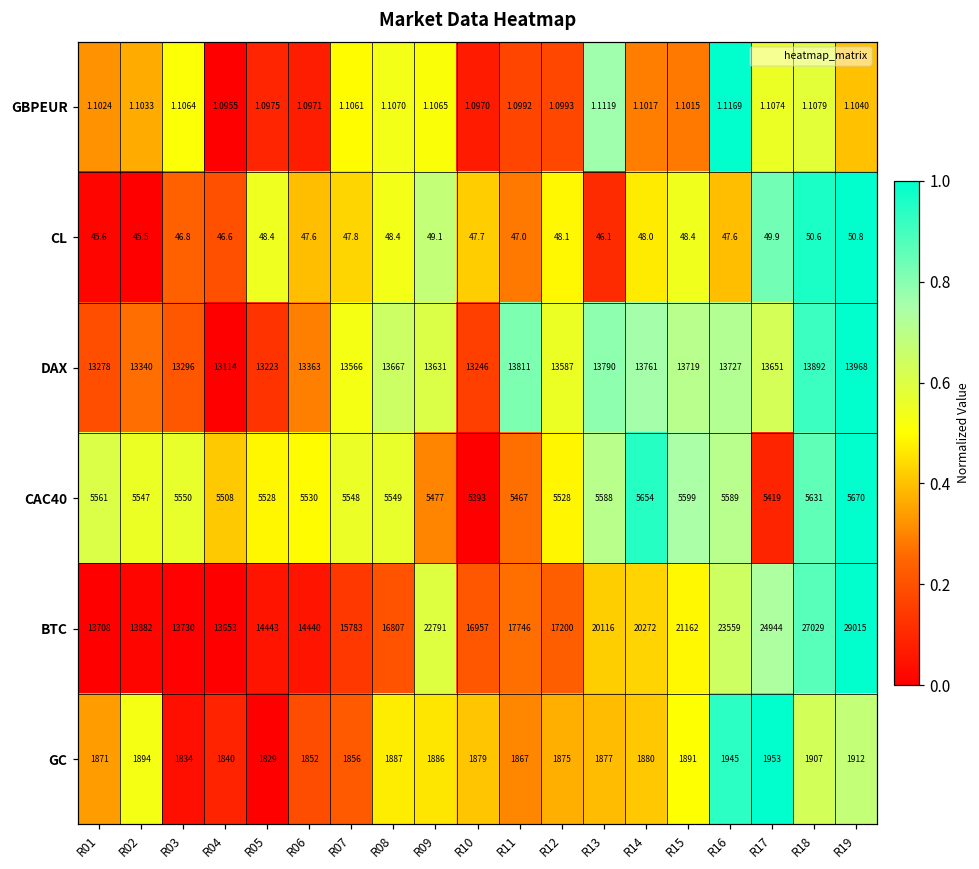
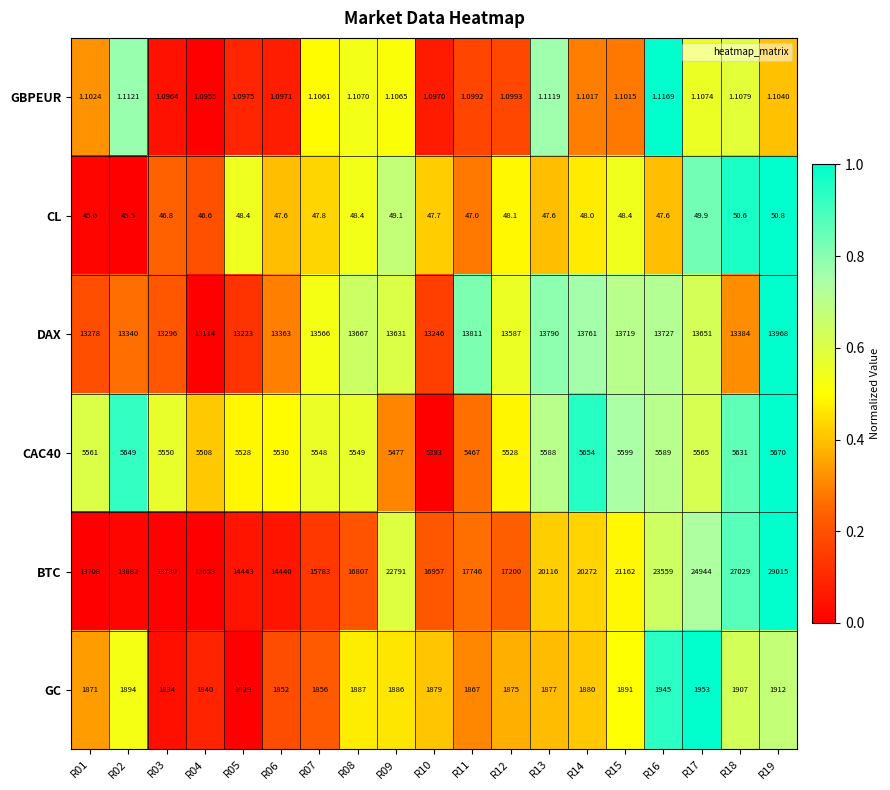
GBPEUR, R02: 1.1033 -> 1.1121
GBPEUR, R03: 1.1064 -> 1.0964
CL, R13: 46.1 -> 47.6
DAX, R18: 13892 -> 13384
CAC40, R02: 5547 -> 5649
CAC40, R17: 5419 -> 5565
